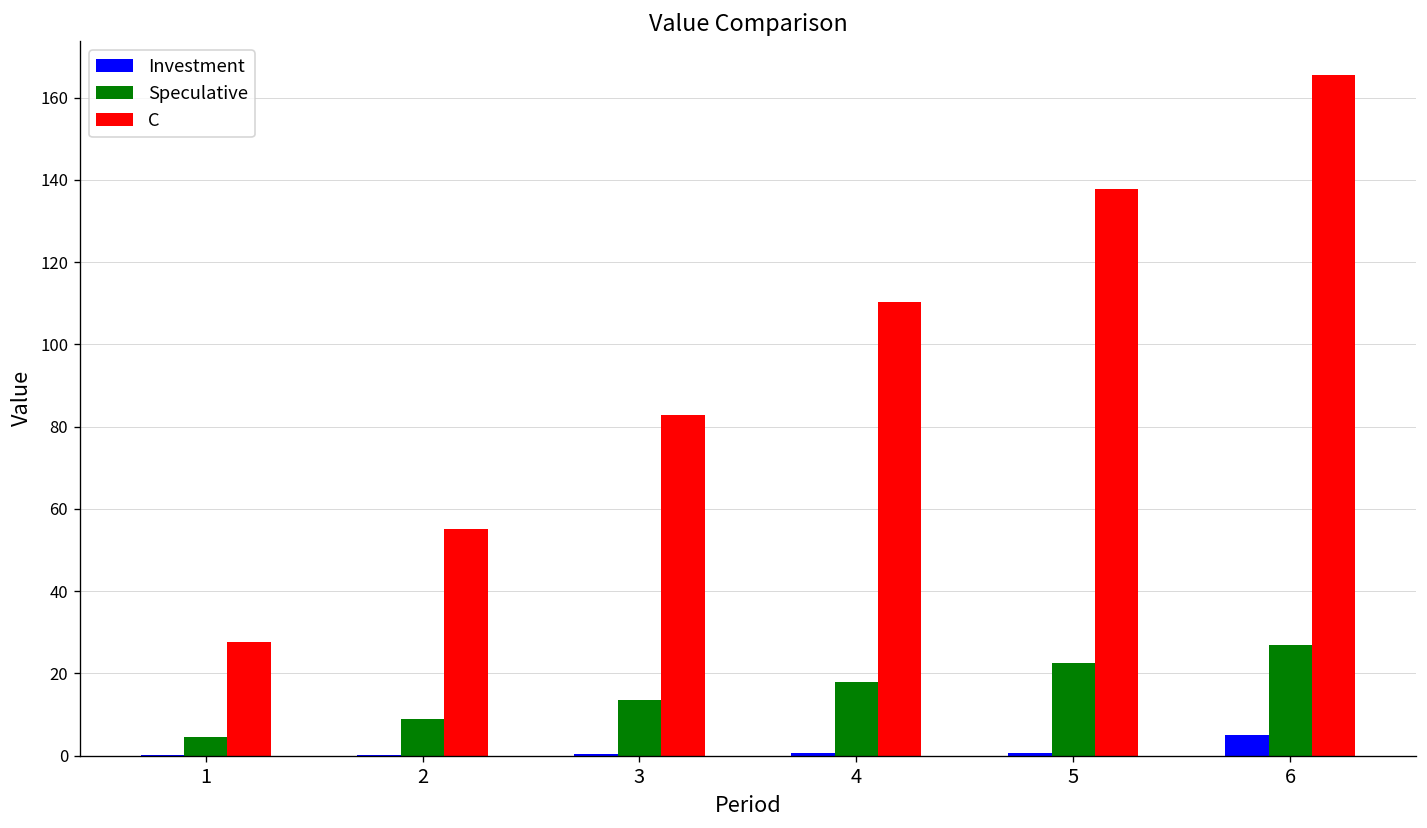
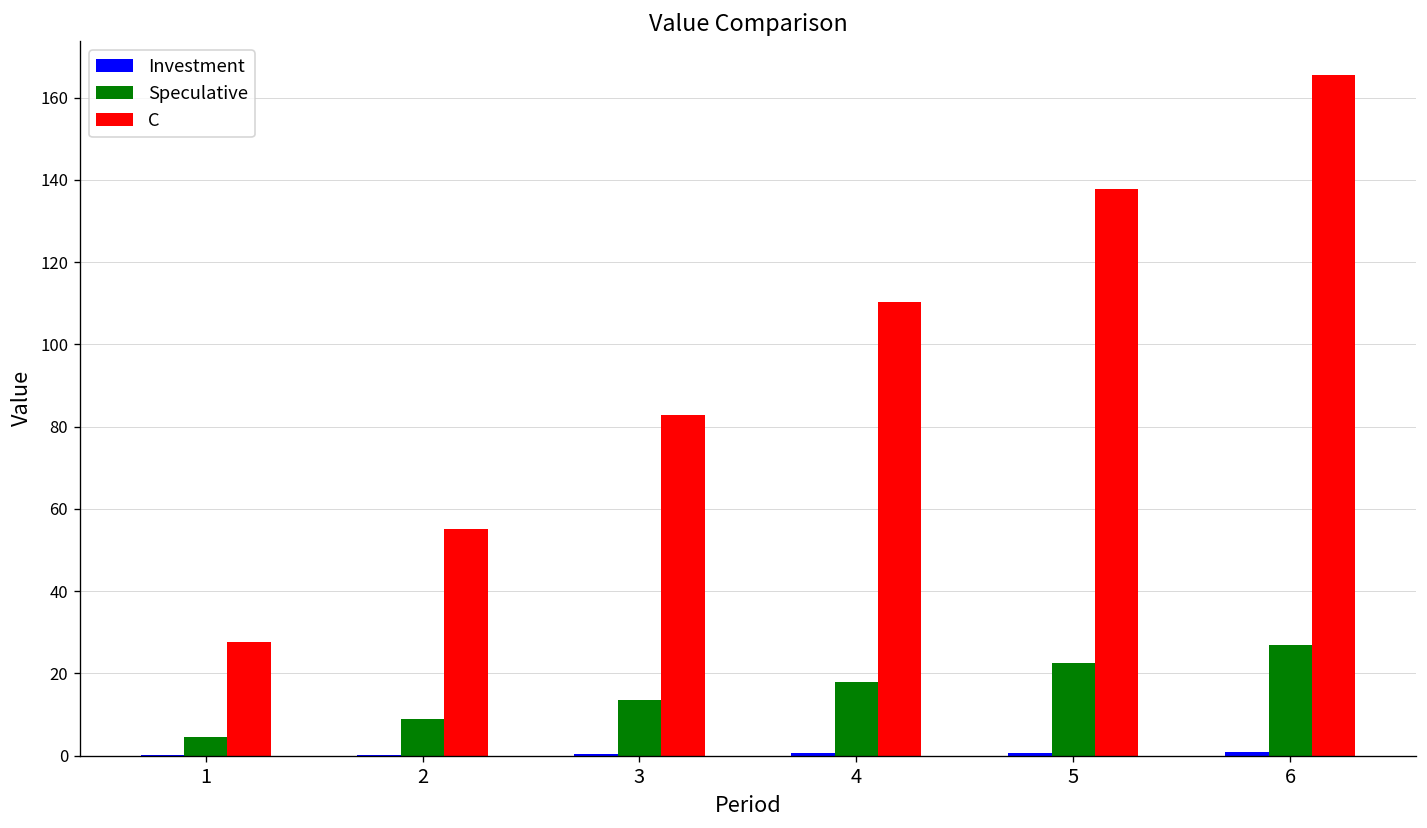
Investment, 6: 5 -> 1
